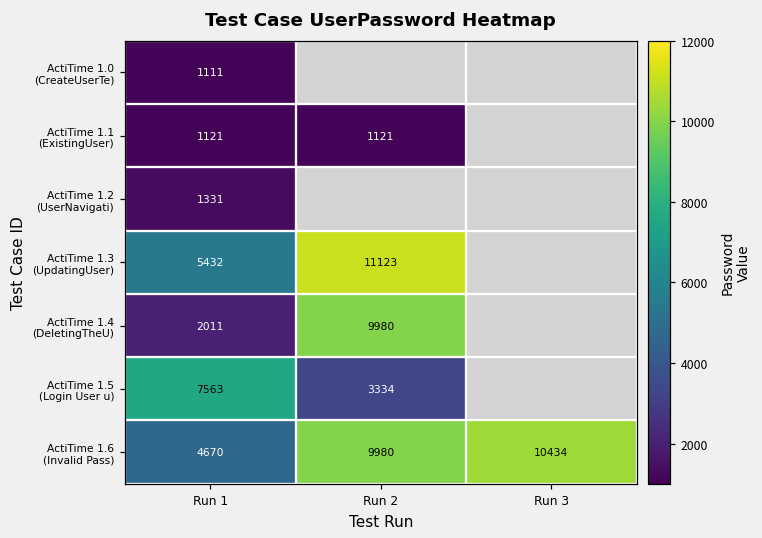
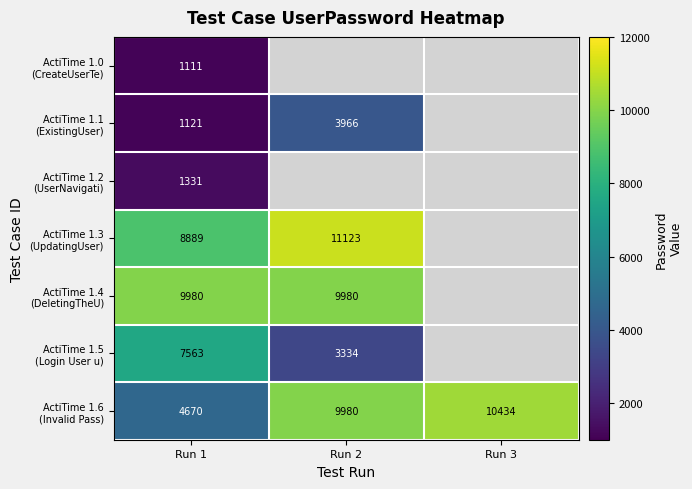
ActiTime 1.1 (ExistingUser), Run 2: 1121 -> 3966
ActiTime 1.3 (UpdatingUser), Run 1: 5432 -> 8889
ActiTime 1.4 (DeletingTheU), Run 1: 2011 -> 9980
